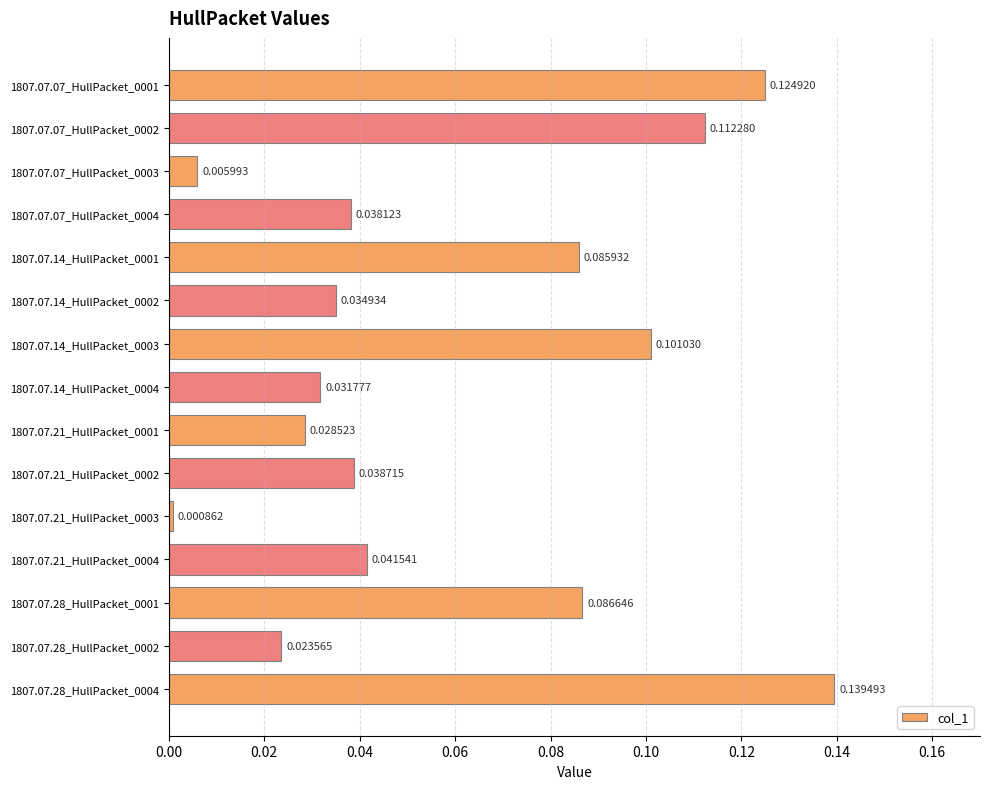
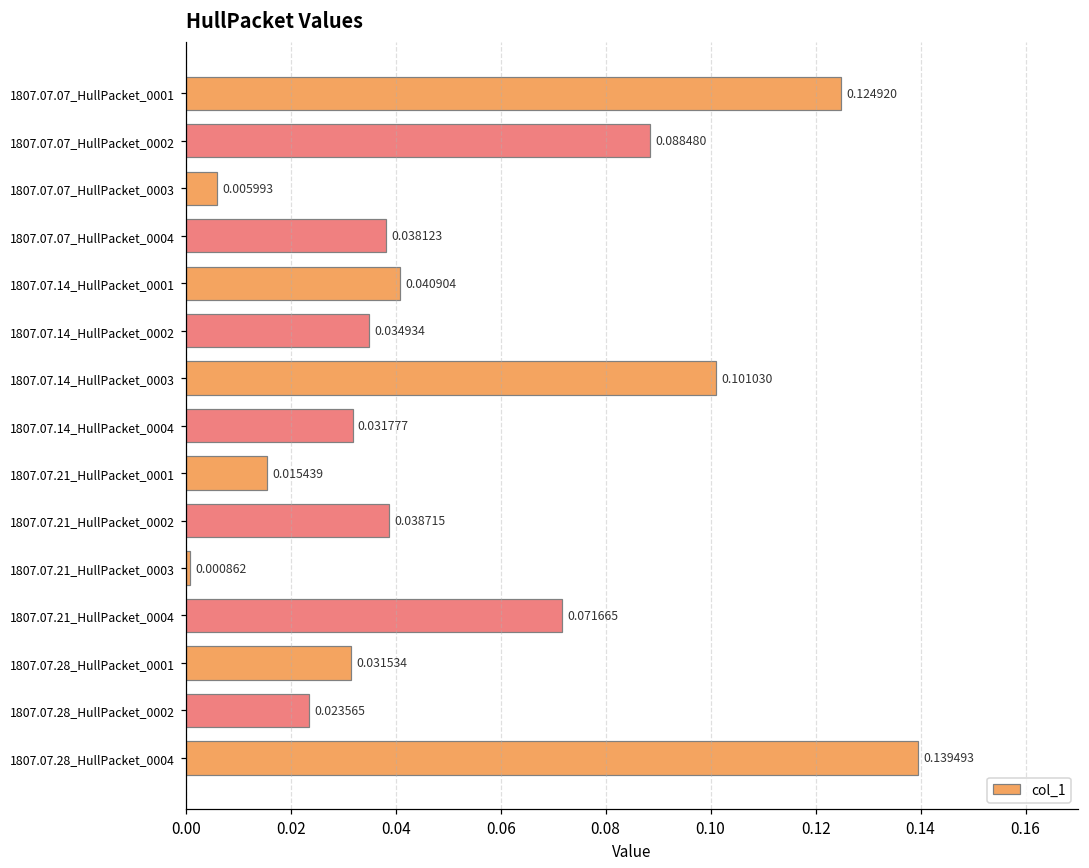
1807.07.07_HullPacket_0002: 0.112280 -> 0.088480
1807.07.14_HullPacket_0001: 0.085932 -> 0.040904
1807.07.21_HullPacket_0001: 0.028523 -> 0.015439
1807.07.21_HullPacket_0004: 0.041541 -> 0.071665
1807.07.28_HullPacket_0001: 0.086646 -> 0.031534
